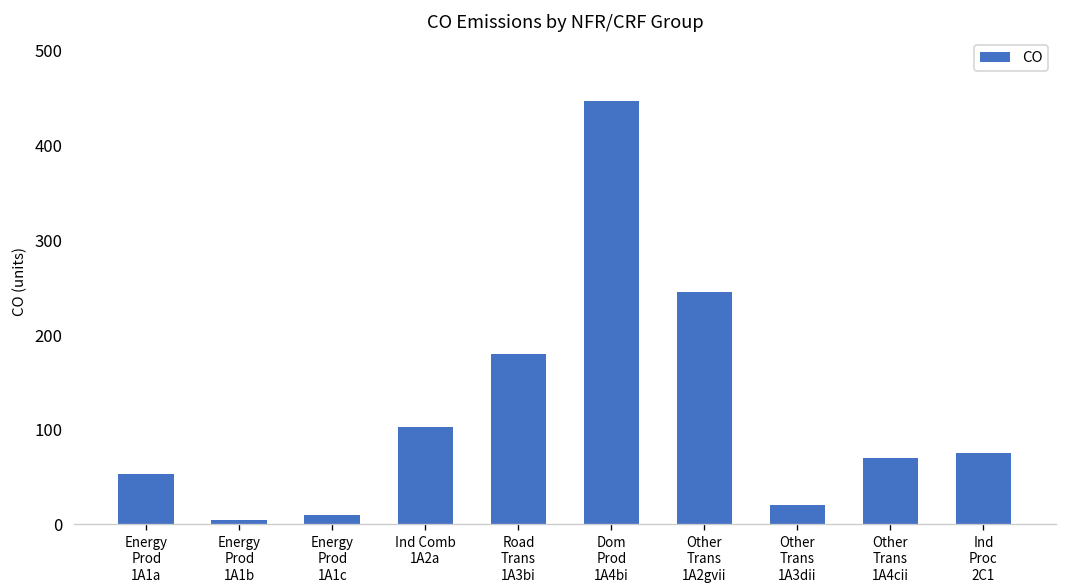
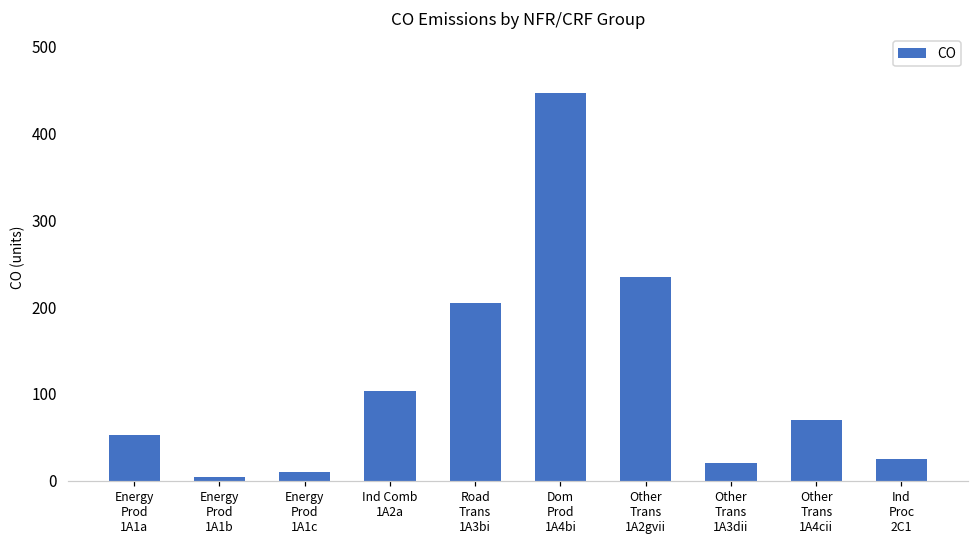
Road Trans 1A3bi: 180 -> 200
Other Trans 1A2gvii: 250 -> 240
Ind Proc 2C1: 80 -> 30
